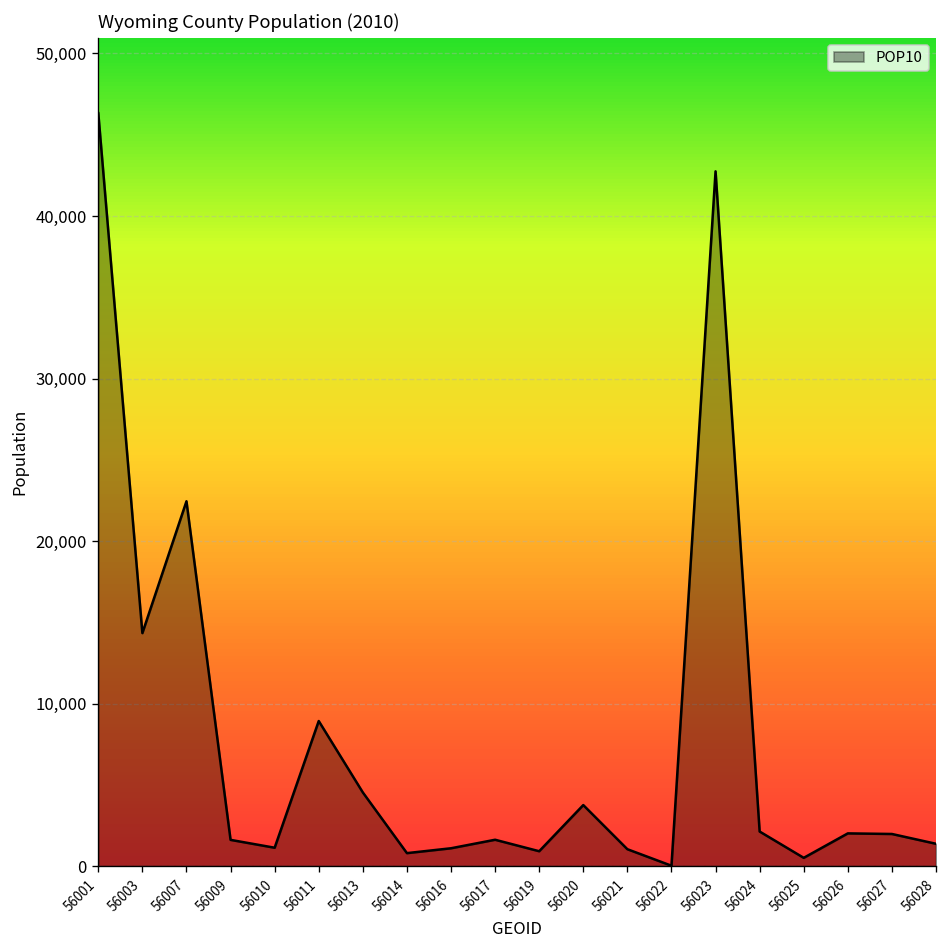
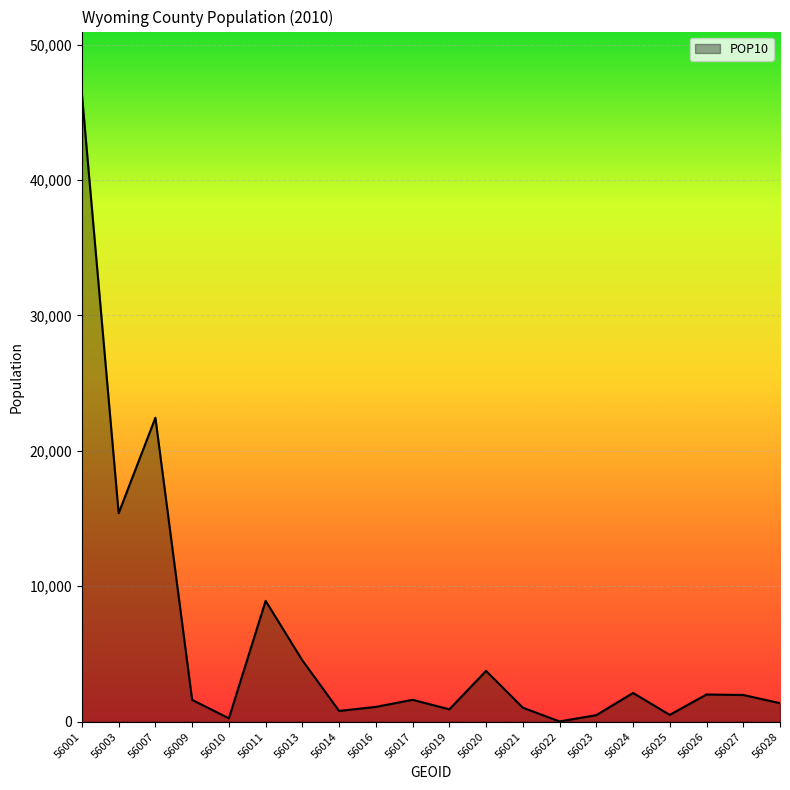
56003: 14,300 -> 15,400
56010: 1,100 -> 300
56023: 42,700 -> 500
